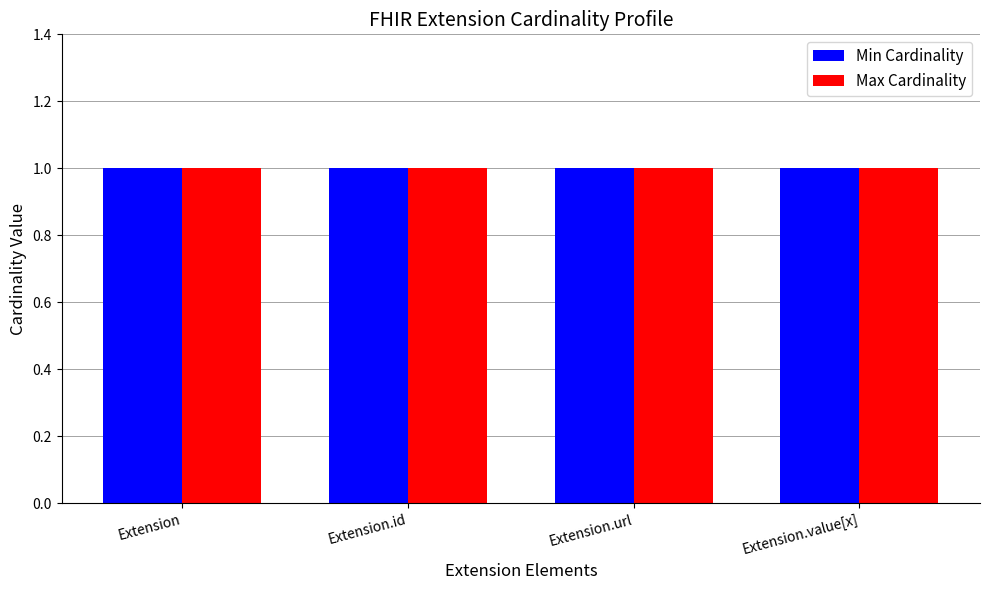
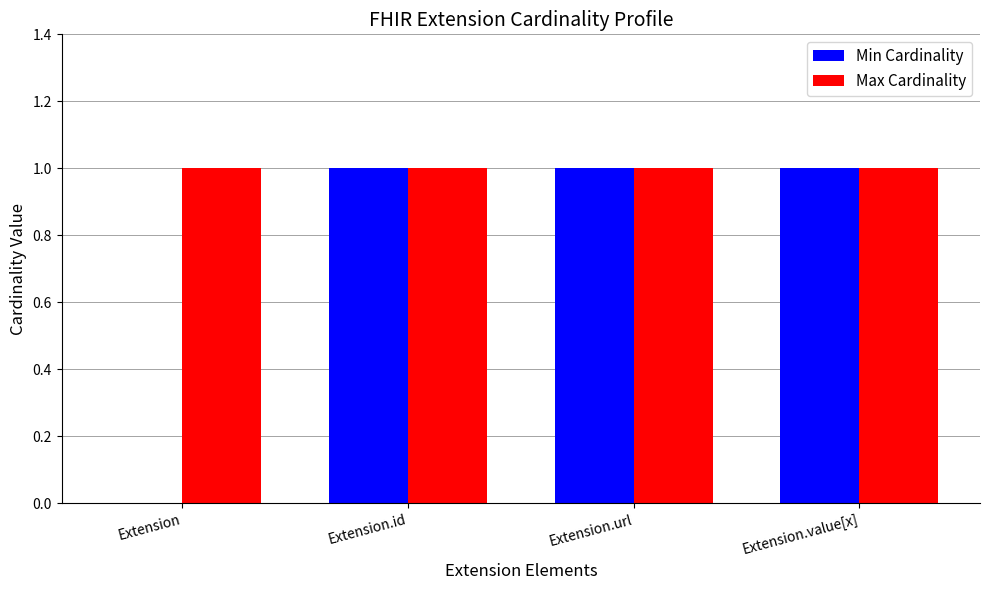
Min Cardinality, Extension: 1 -> 0
